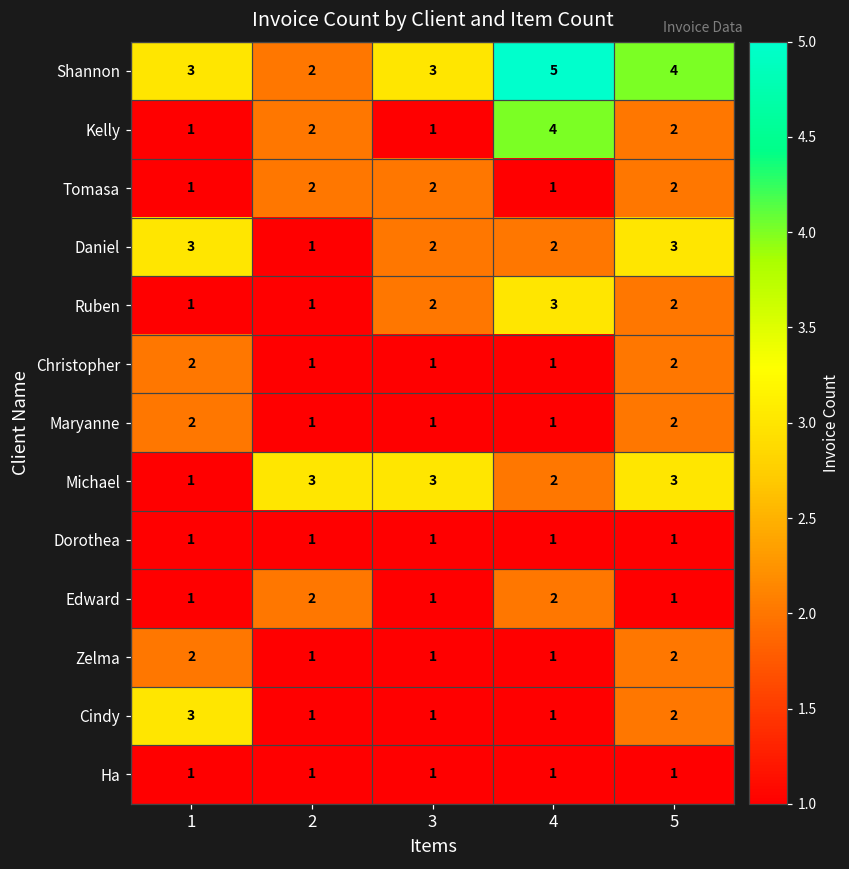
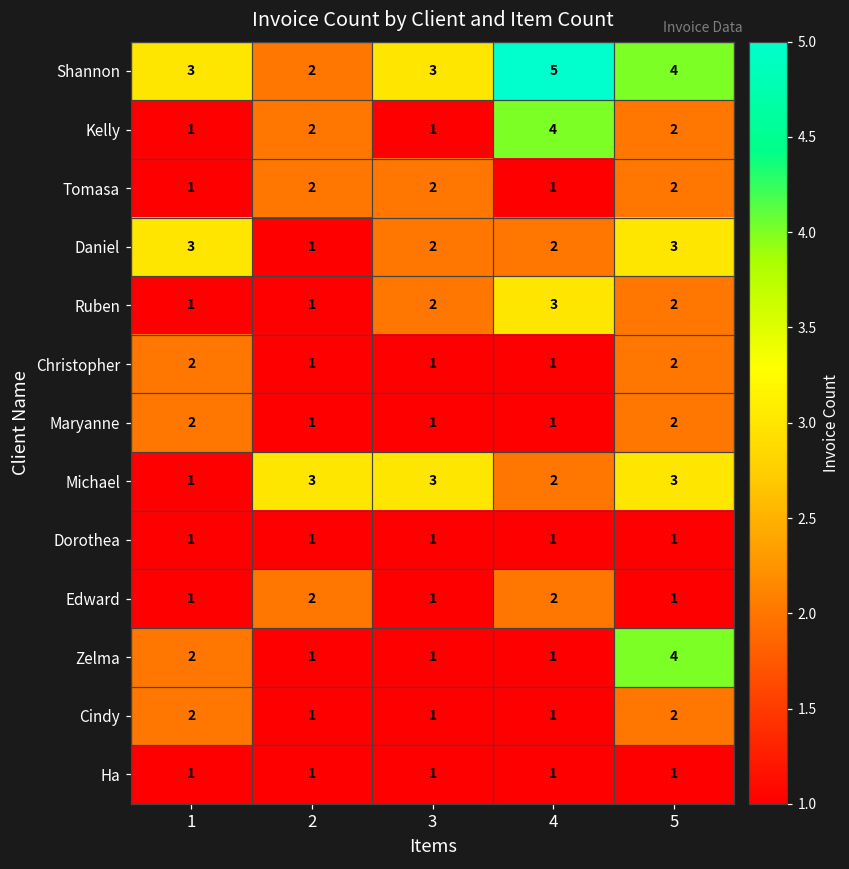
Zelma, 5: 2 -> 4
Cindy, 1: 3 -> 2
